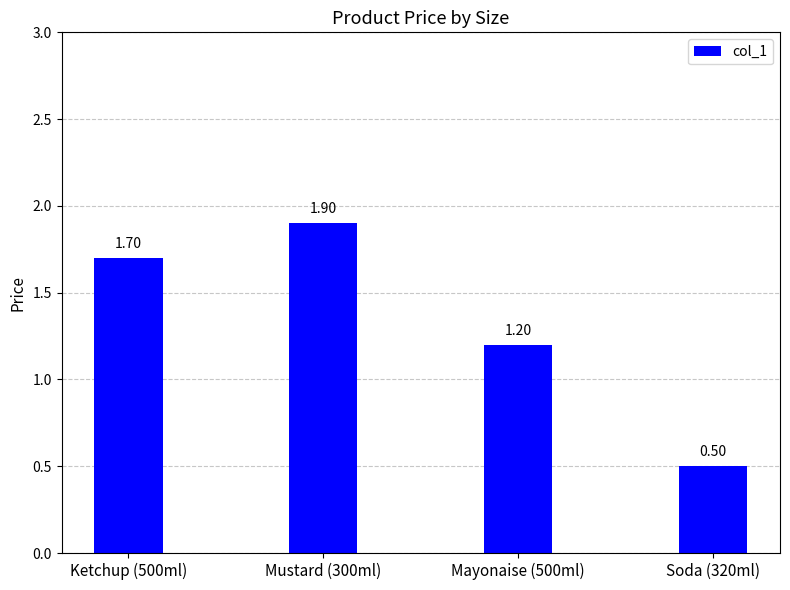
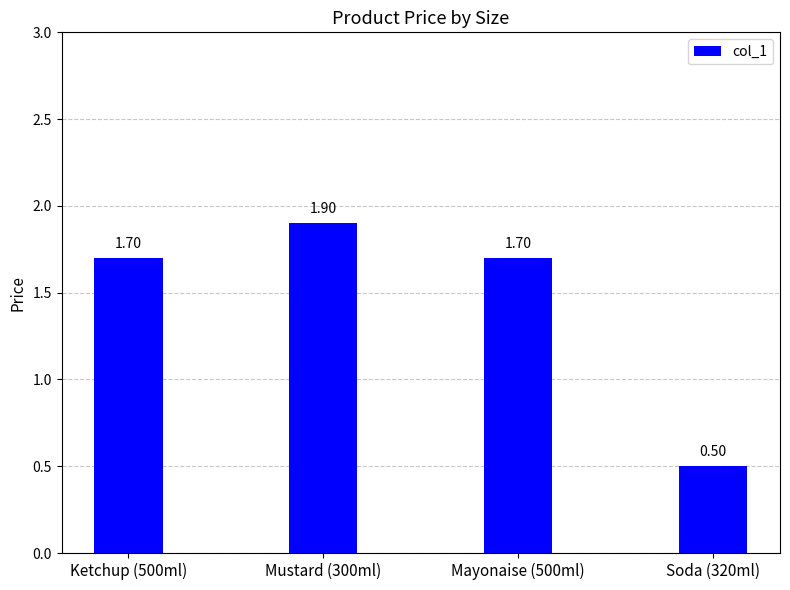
Mayonaise (500ml): 1.20 -> 1.70
